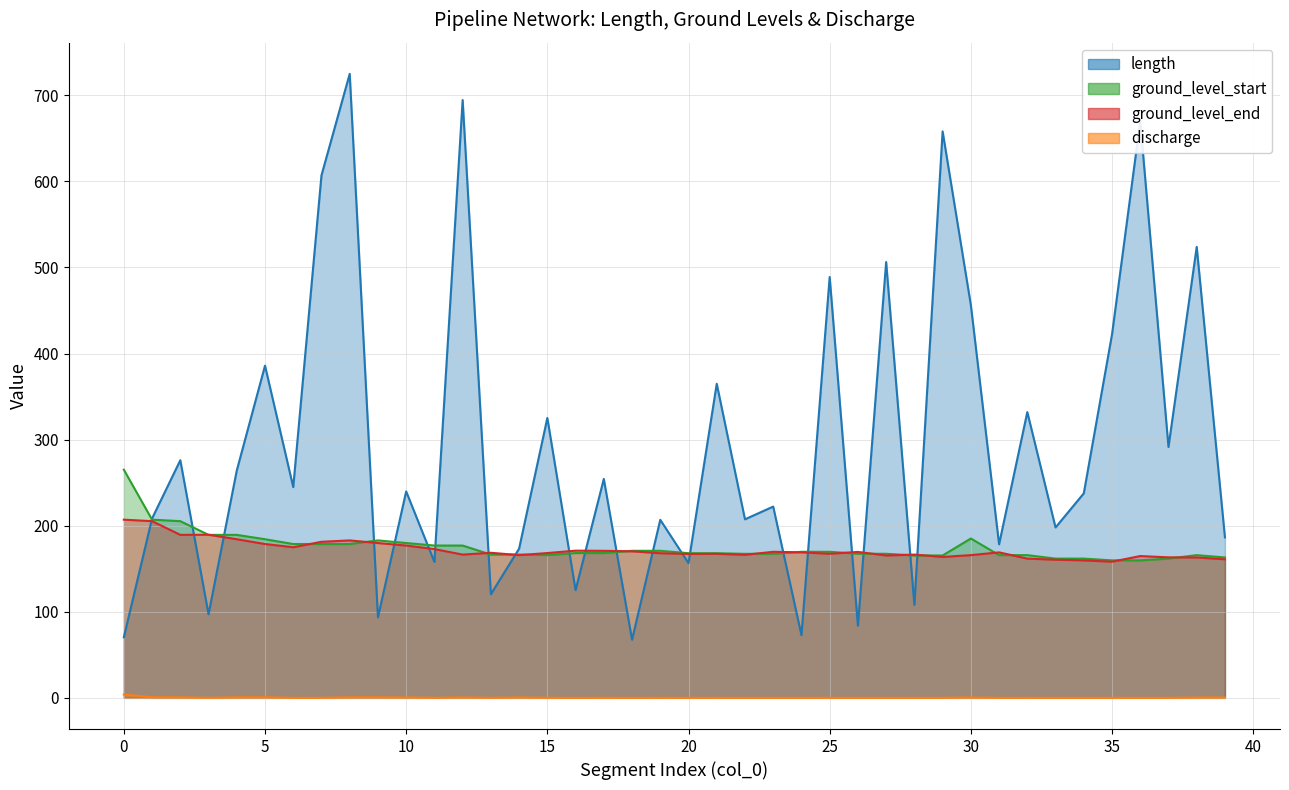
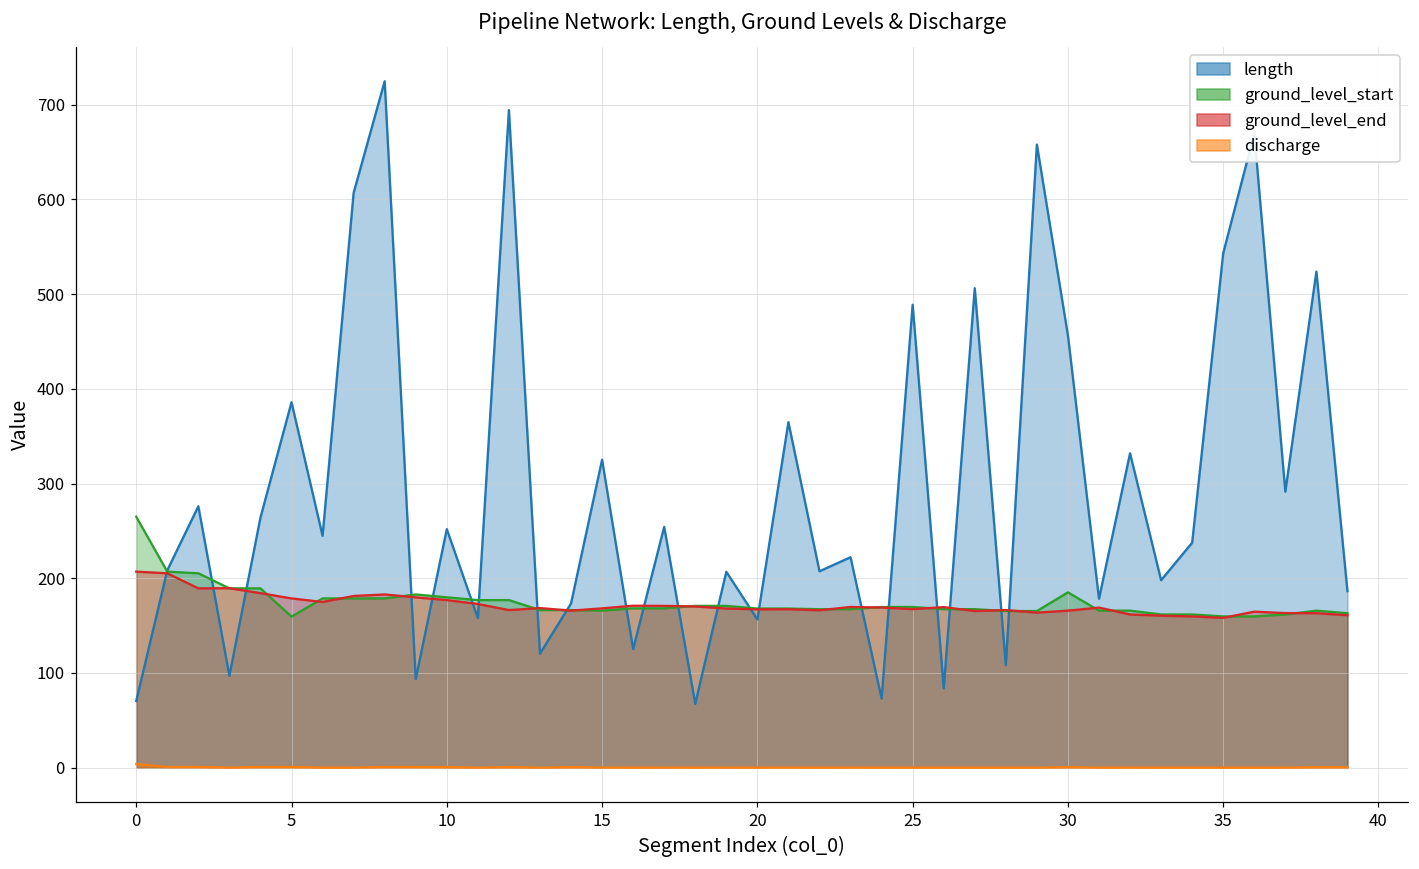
ground_level_start, 5: 180 -> 160
length, 10: 240 -> 250
length, 35: 420 -> 540
